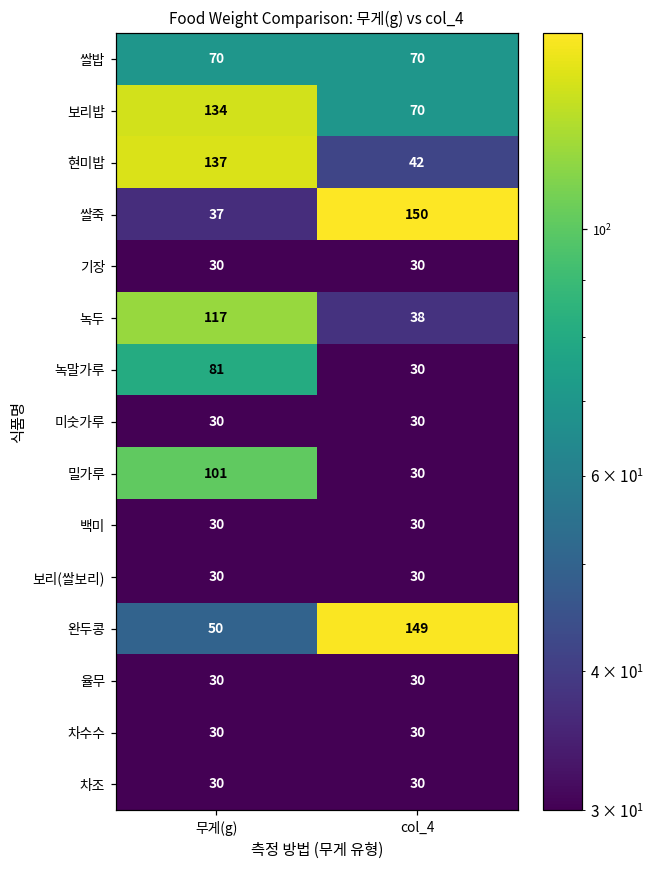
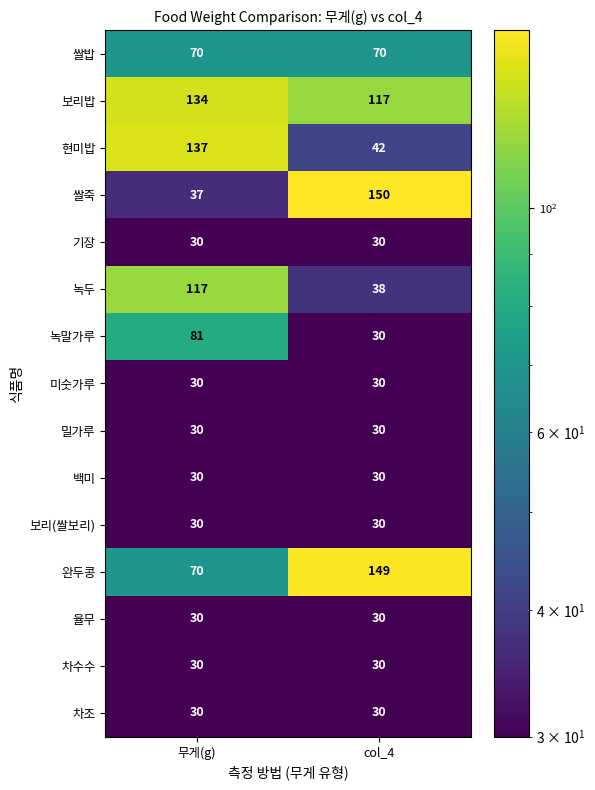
보리밥, col_4: 70 -> 117
밀가루, 무게(g): 101 -> 30
완두콩, 무게(g): 50 -> 70
